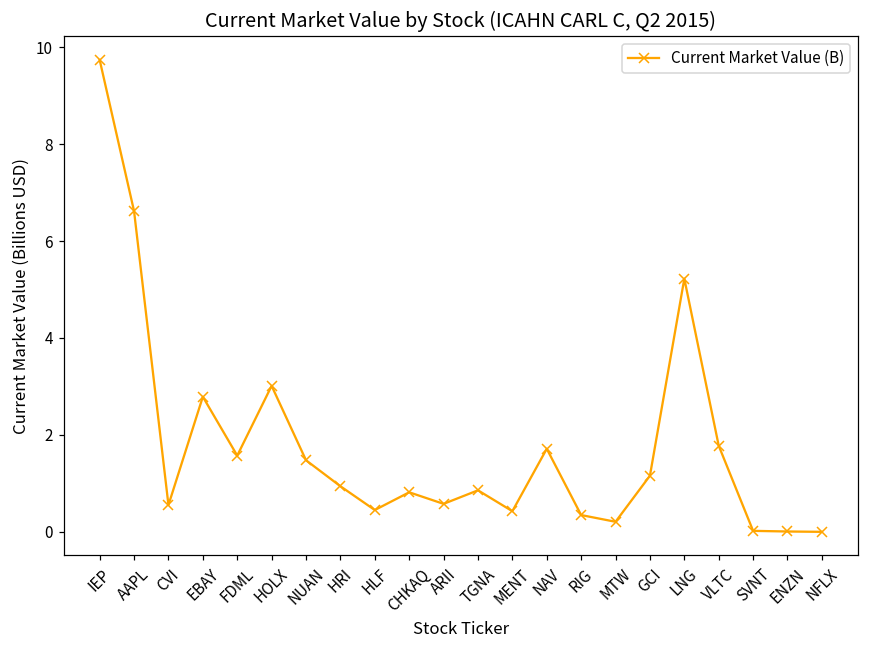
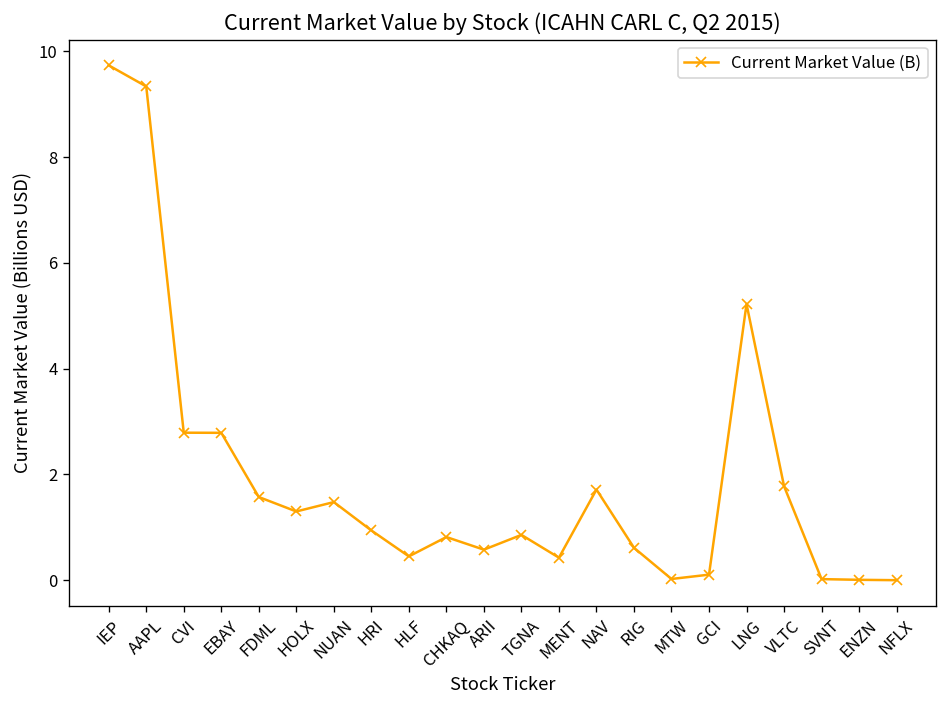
AAPL: 6.6 -> 9.3
CVI: 0.6 -> 2.8
HOLX: 3.0 -> 1.3
RIG: 0.3 -> 0.6
MTW: 0.2 -> 0.0
GCI: 1.2 -> 0.1
